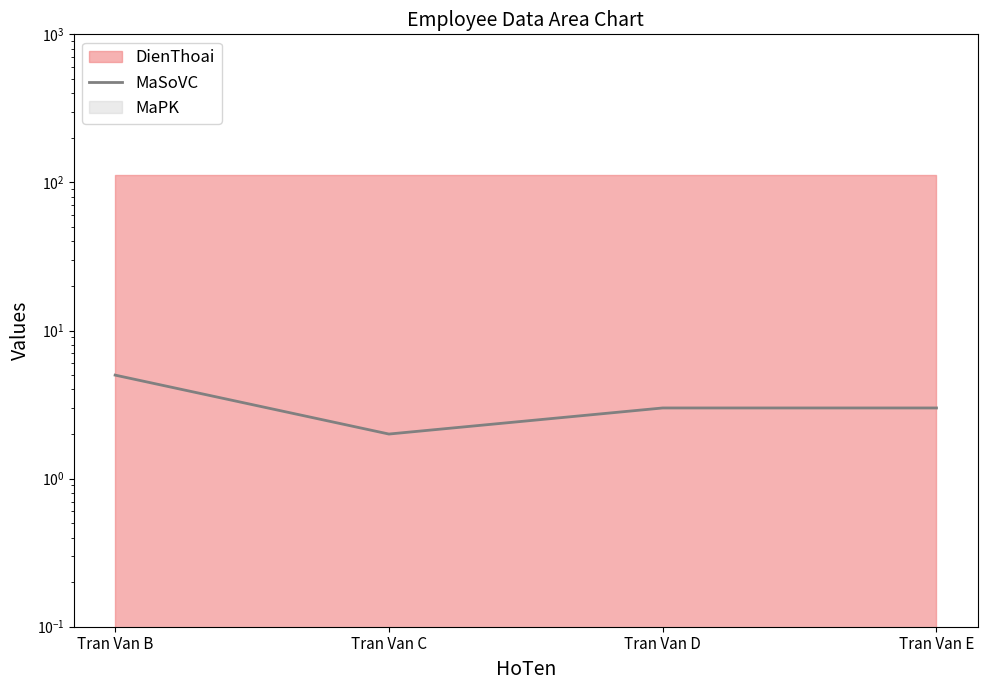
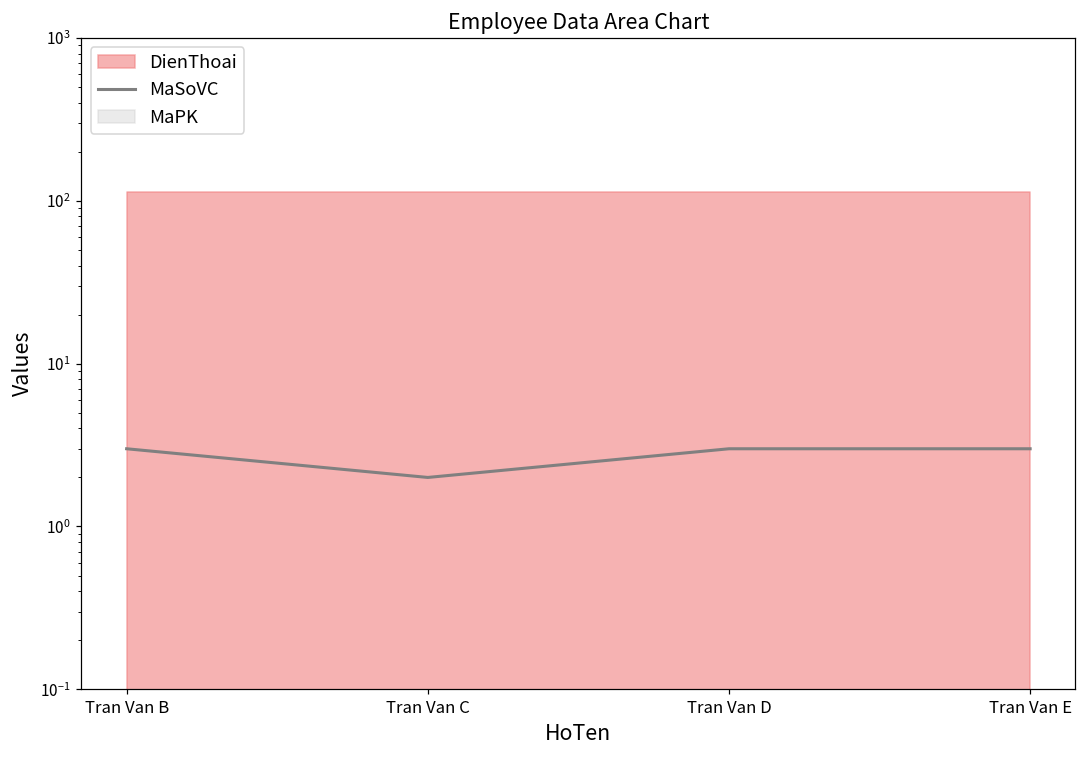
MaSoVC, Tran Van B: 5 -> 3
